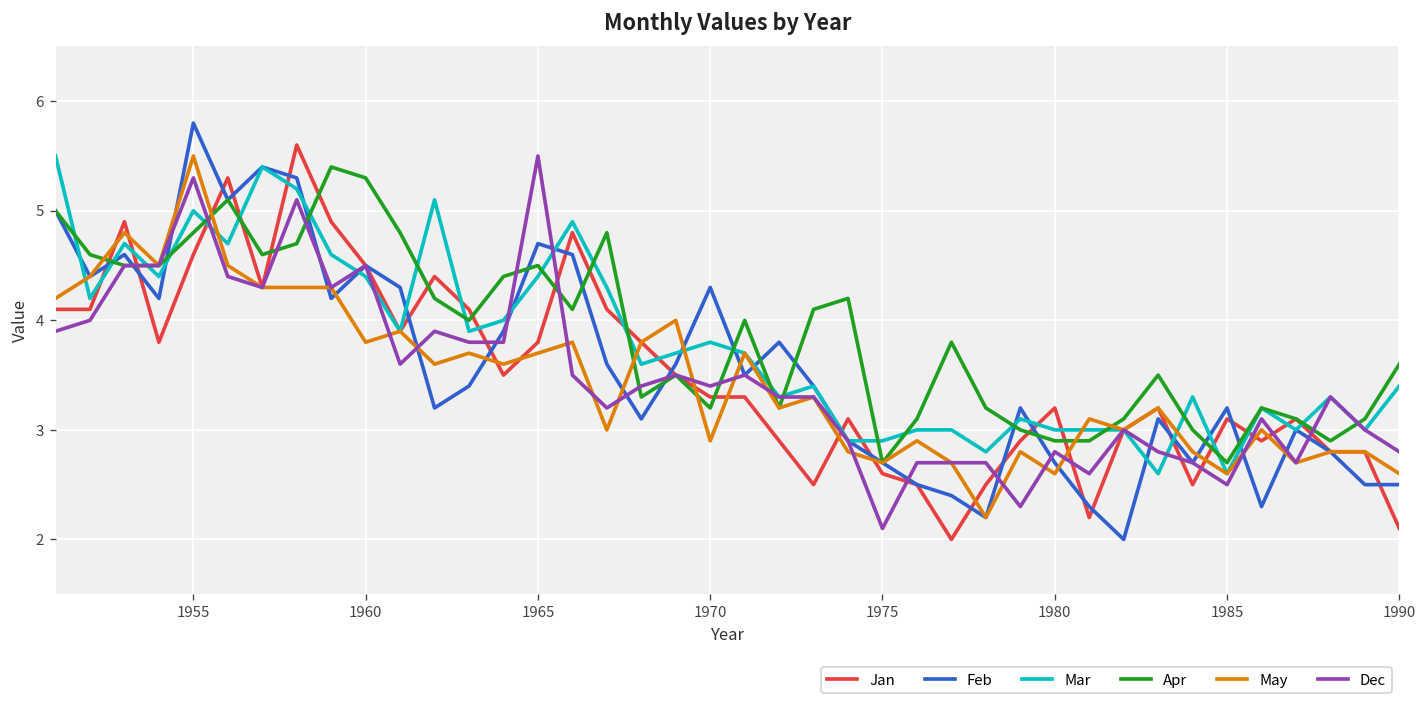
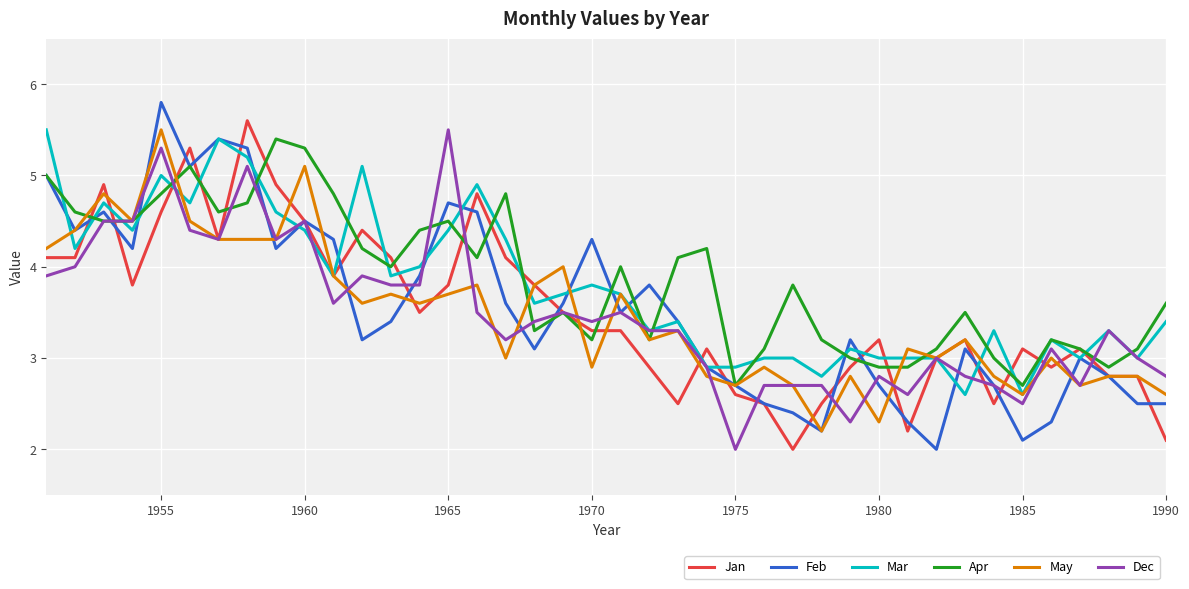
May, 1960: 3.8 -> 5.1
Dec, 1975: 2.1 -> 2.0
May, 1980: 2.6 -> 2.3
Feb, 1985: 3.2 -> 2.1
